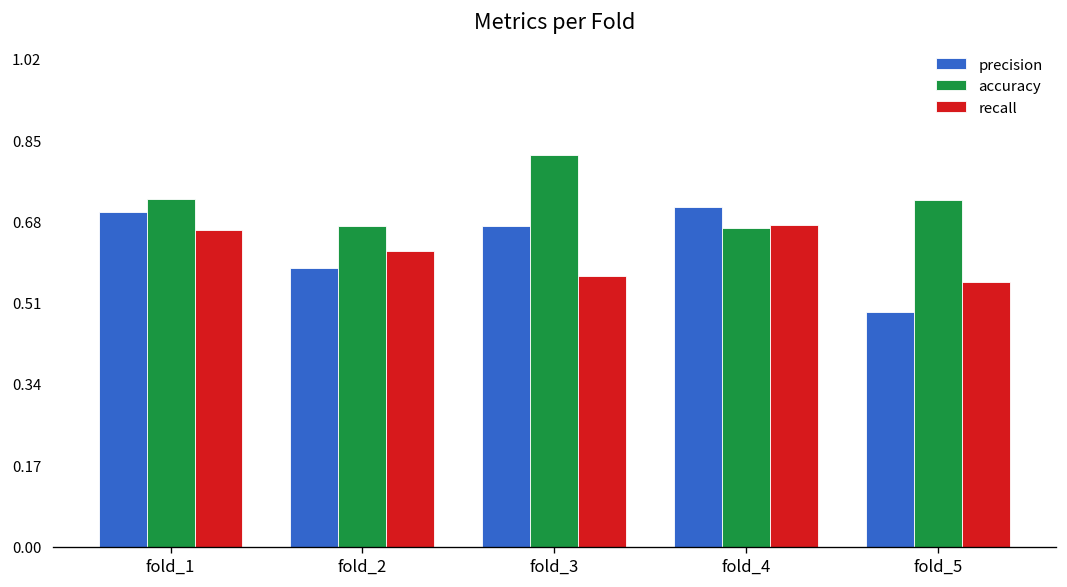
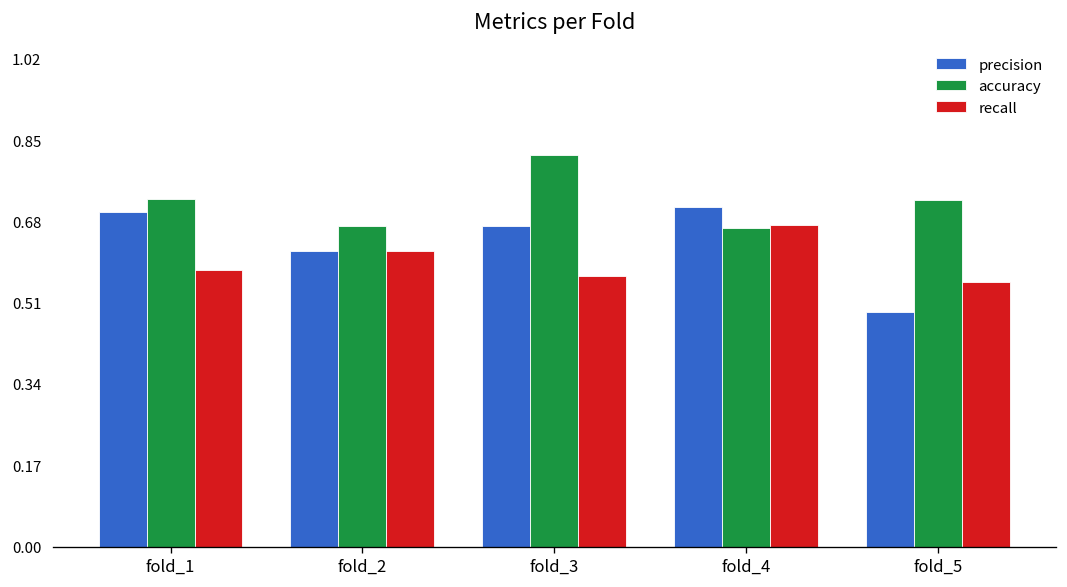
recall, fold_1: 0.66 -> 0.58
precision, fold_2: 0.58 -> 0.62
